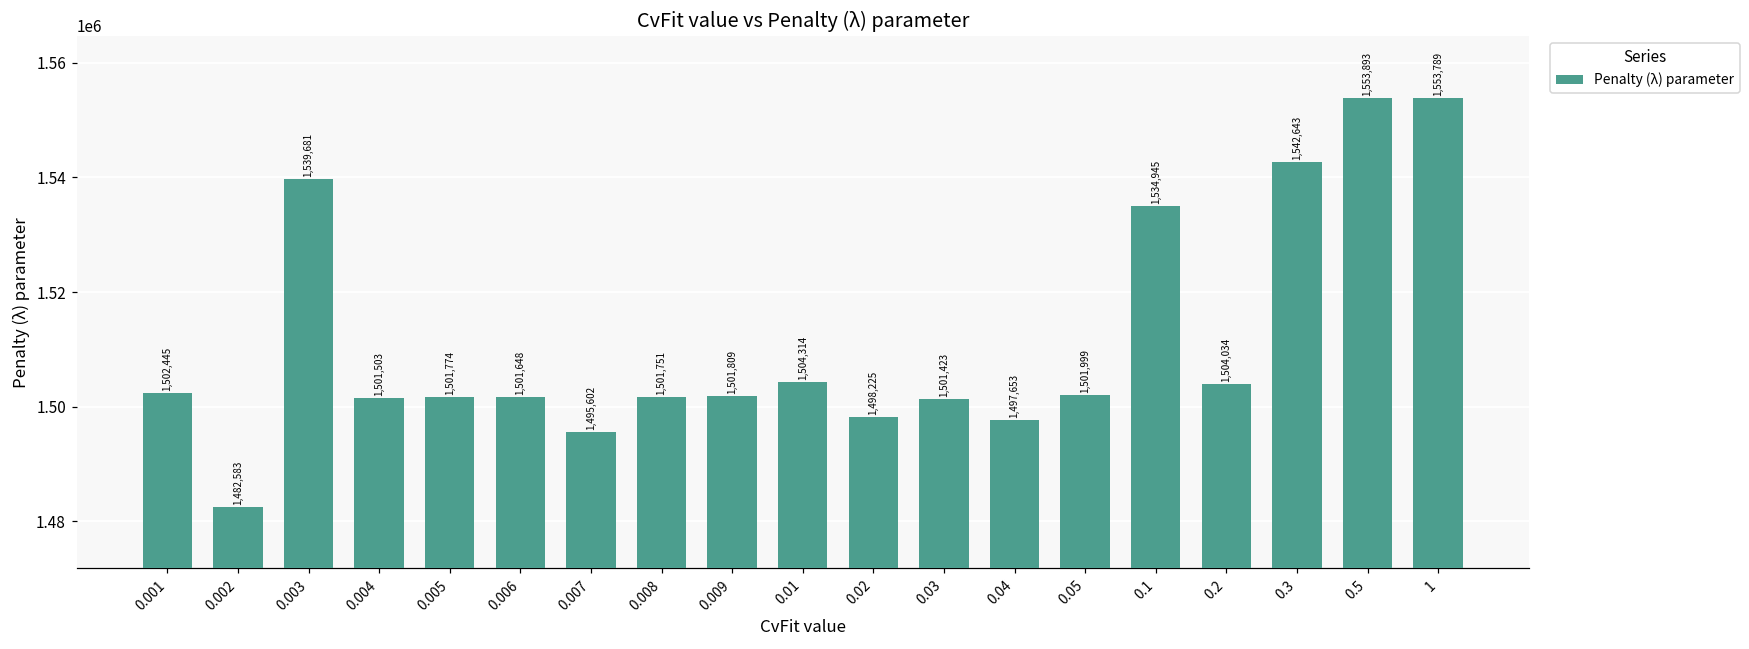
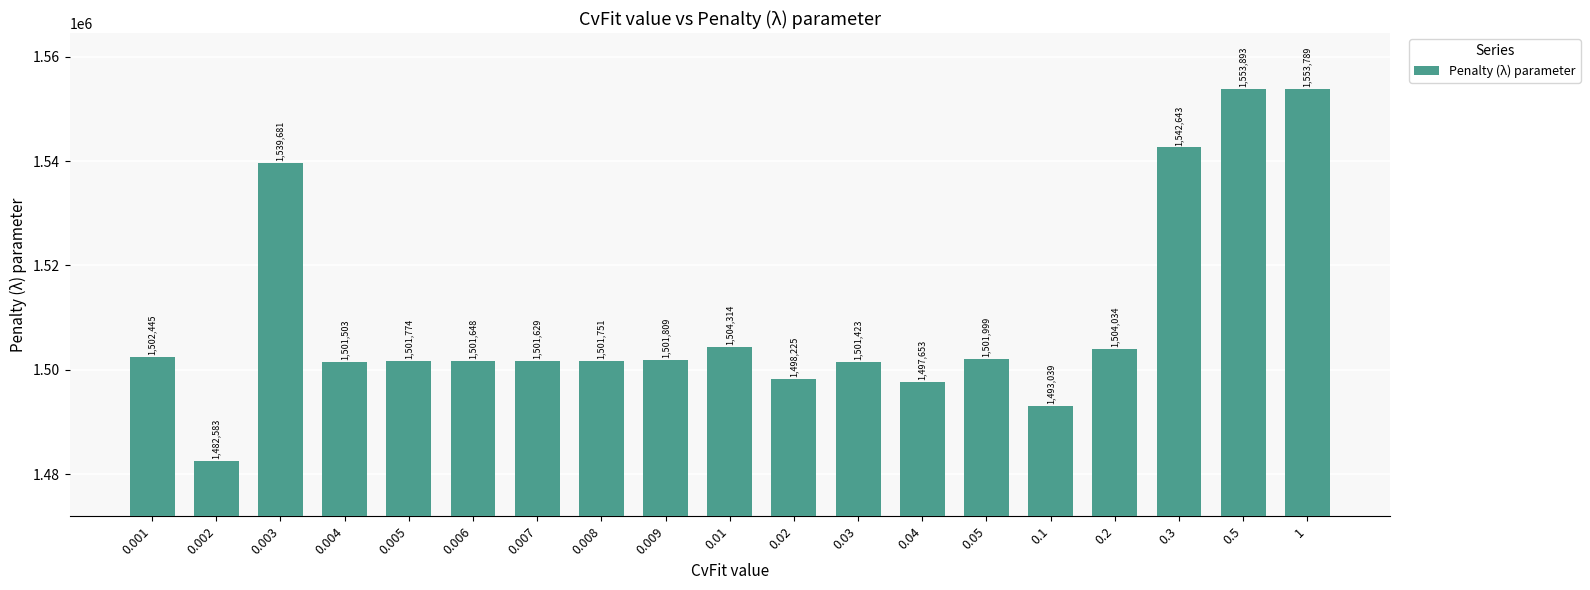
0.007: 1,495,602 -> 1,501,629
0.1: 1,534,945 -> 1,493,039
